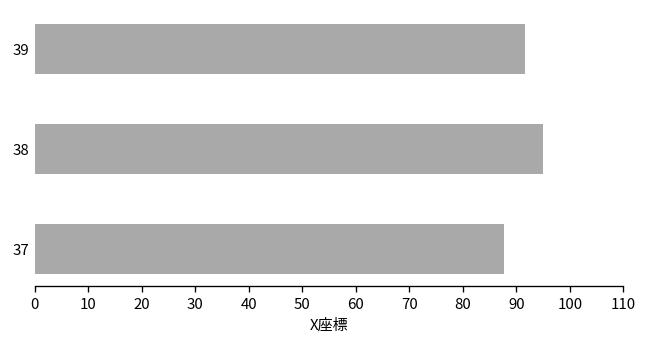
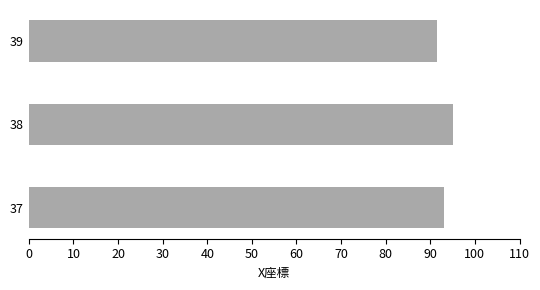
37: 88 -> 93
